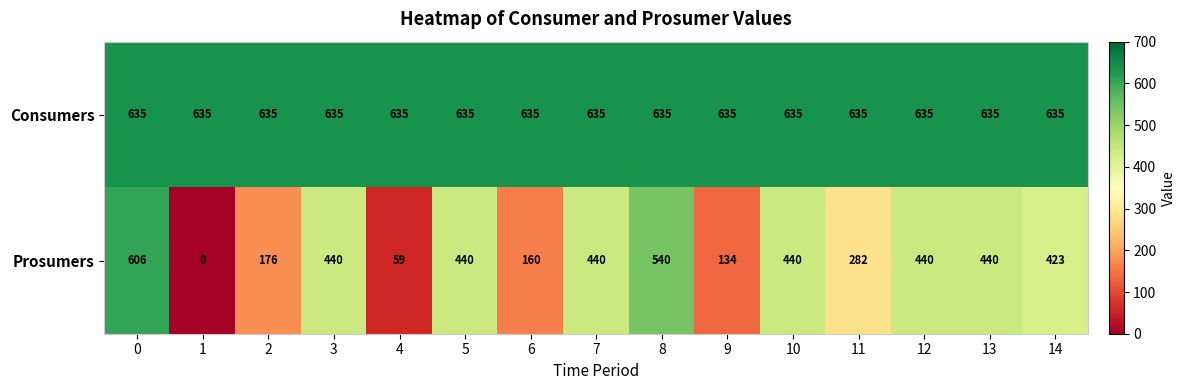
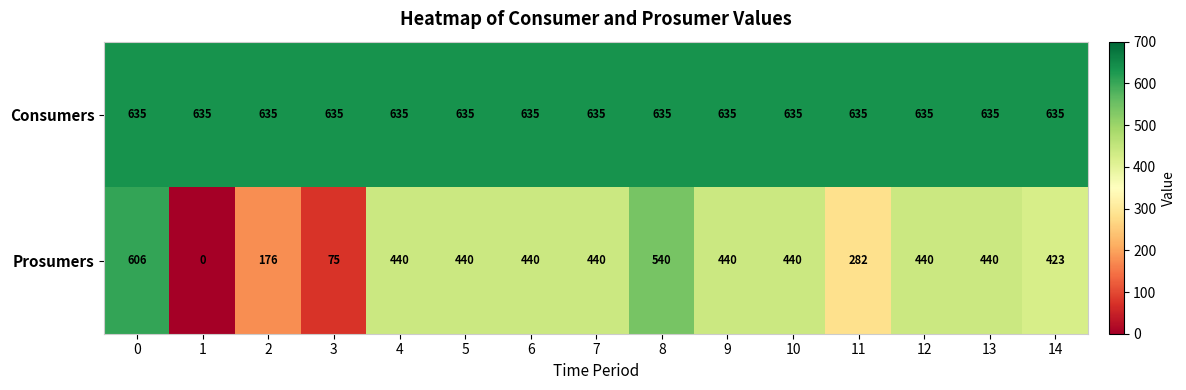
Prosumers, 3: 440 -> 75
Prosumers, 4: 59 -> 440
Prosumers, 6: 160 -> 440
Prosumers, 9: 134 -> 440
